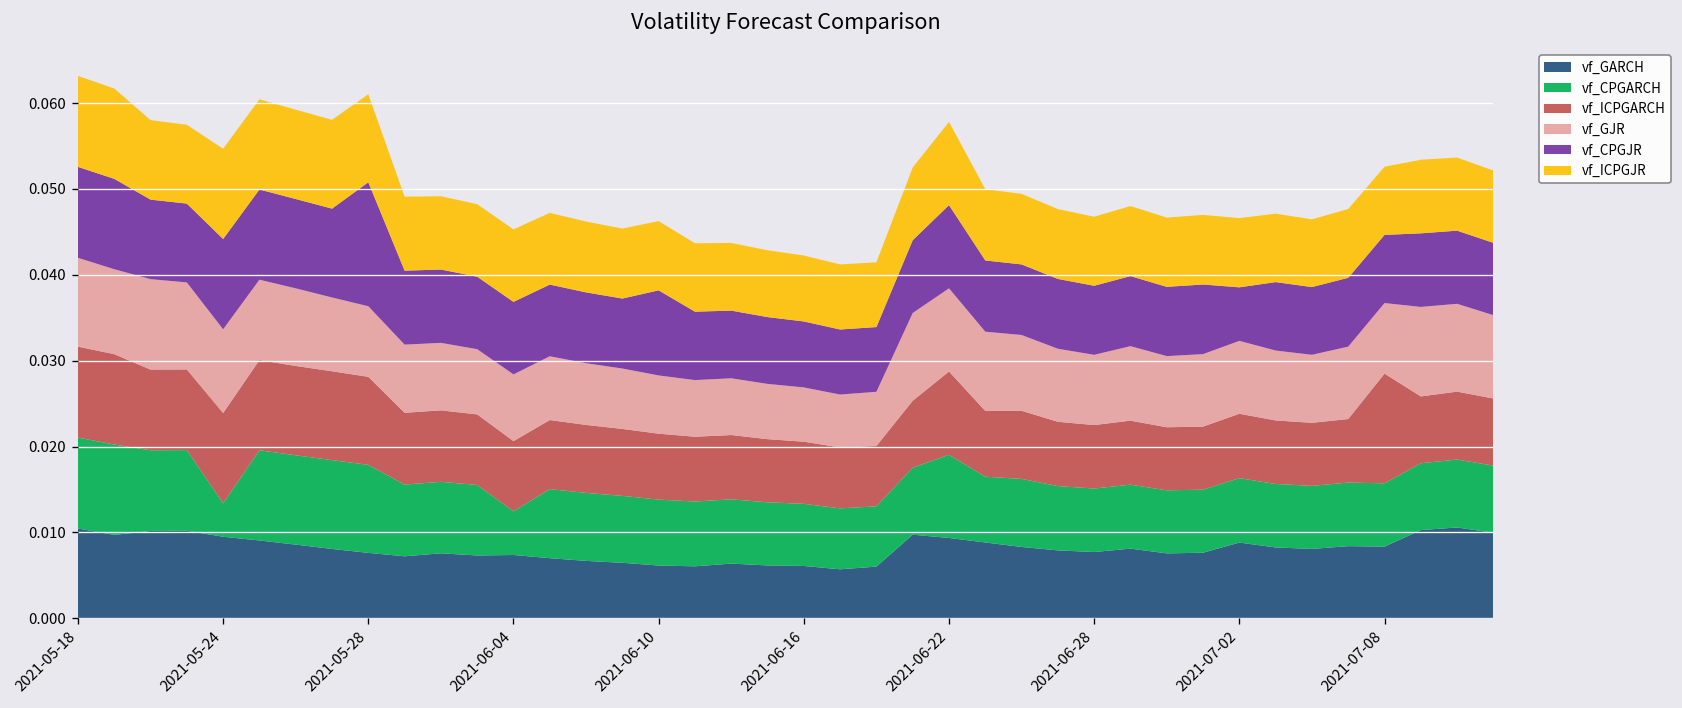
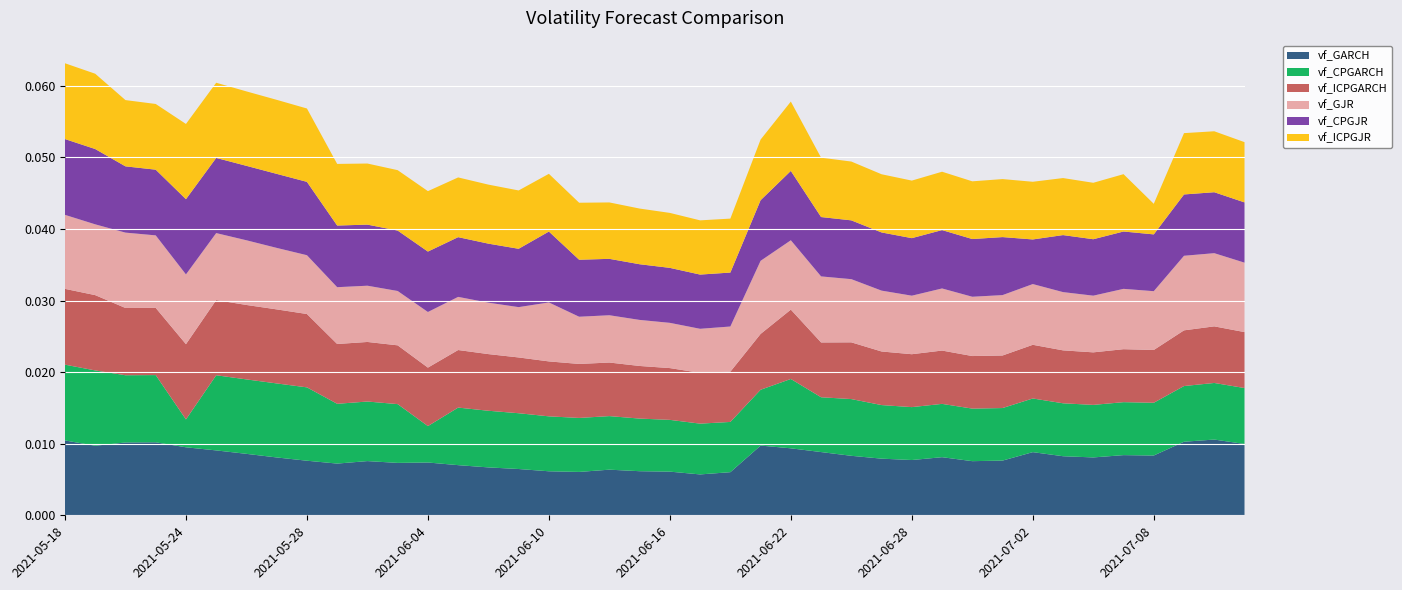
vf_CPGJR, 2021-05-28: 0.014 -> 0.010
vf_GJR, 2021-06-10: 0.007 -> 0.008
vf_ICPGARCH, 2021-07-08: 0.013 -> 0.007
vf_ICPGJR, 2021-07-08: 0.008 -> 0.004
